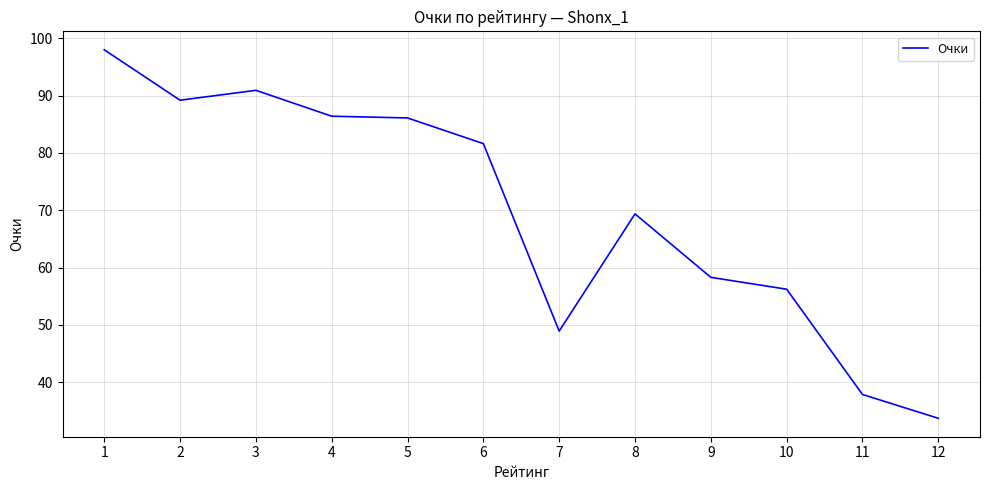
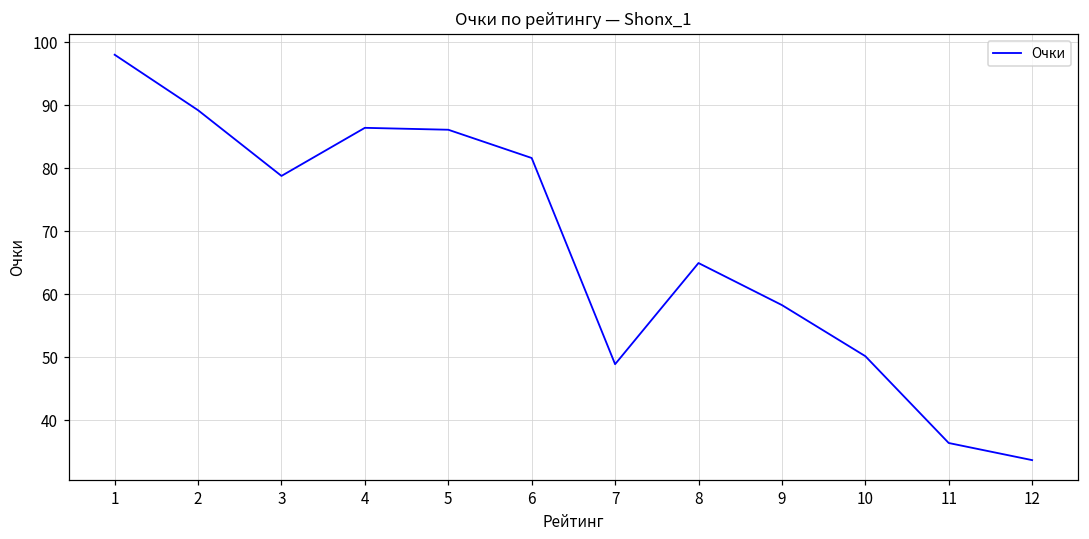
3: 91 -> 79
8: 69 -> 65
10: 56 -> 50
11: 38 -> 36
